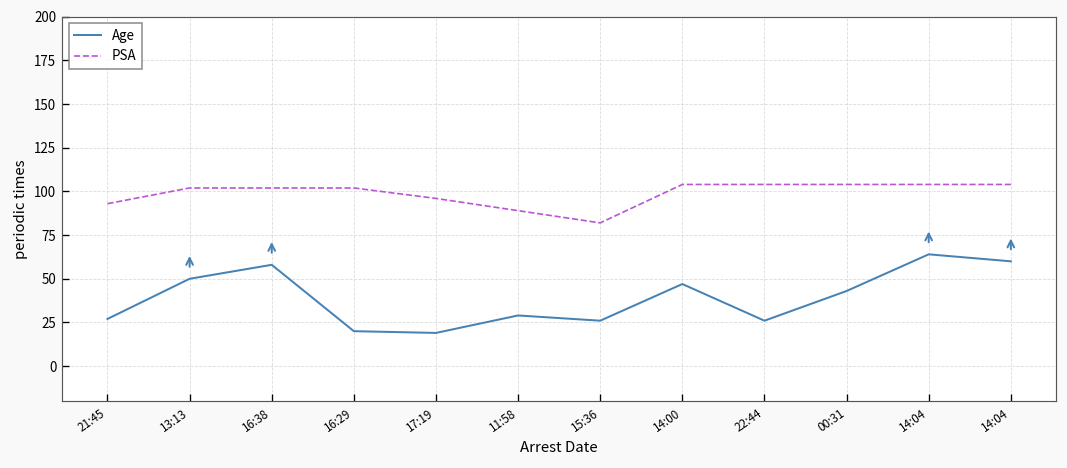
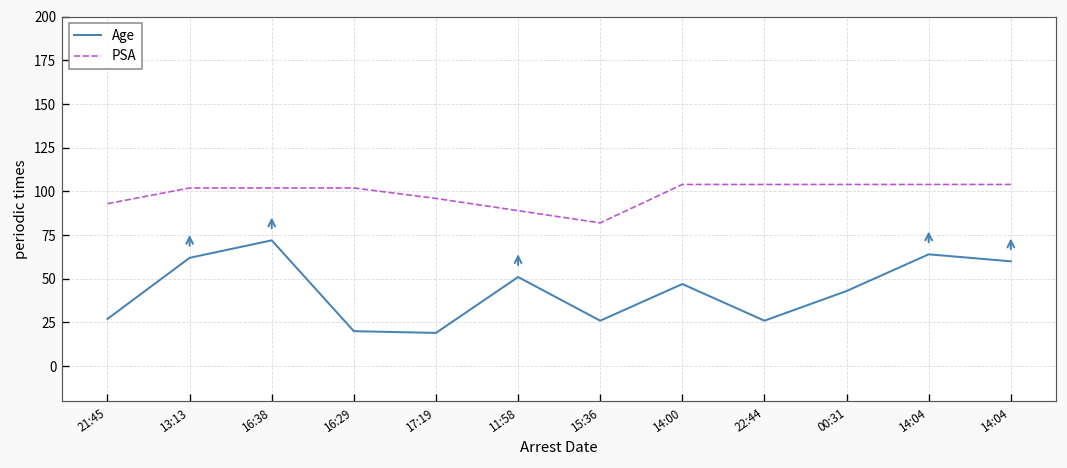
Age, 13:13: 50 -> 62
Age, 16:38: 58 -> 72
Age, 11:58: 29 -> 51
